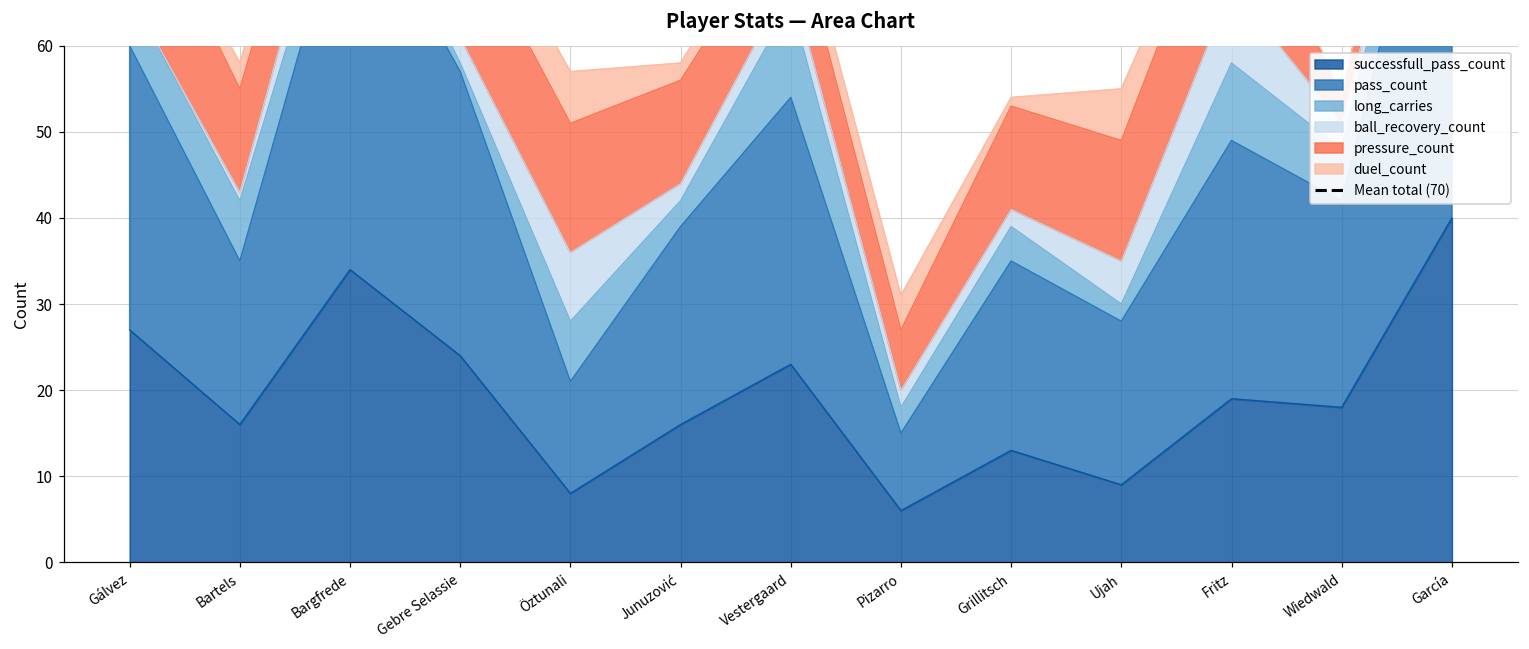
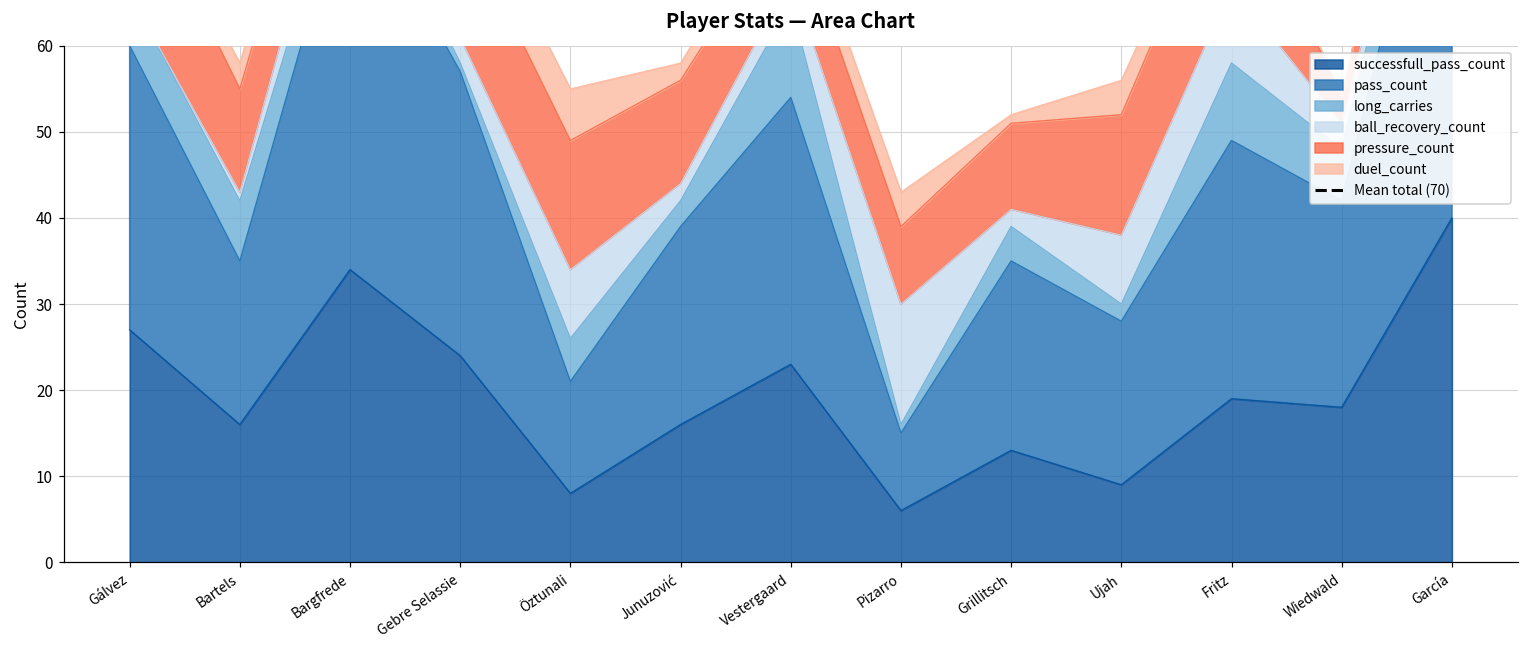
long_carries, Öztunali: 7 -> 5
long_carries, Pizarro: 3 -> 1
ball_recovery_count, Pizarro: 2 -> 14
pressure_count, Pizarro: 7 -> 9
pressure_count, Grillitsch: 12 -> 10
ball_recovery_count, Ujah: 5 -> 8
duel_count, Ujah: 6 -> 4
